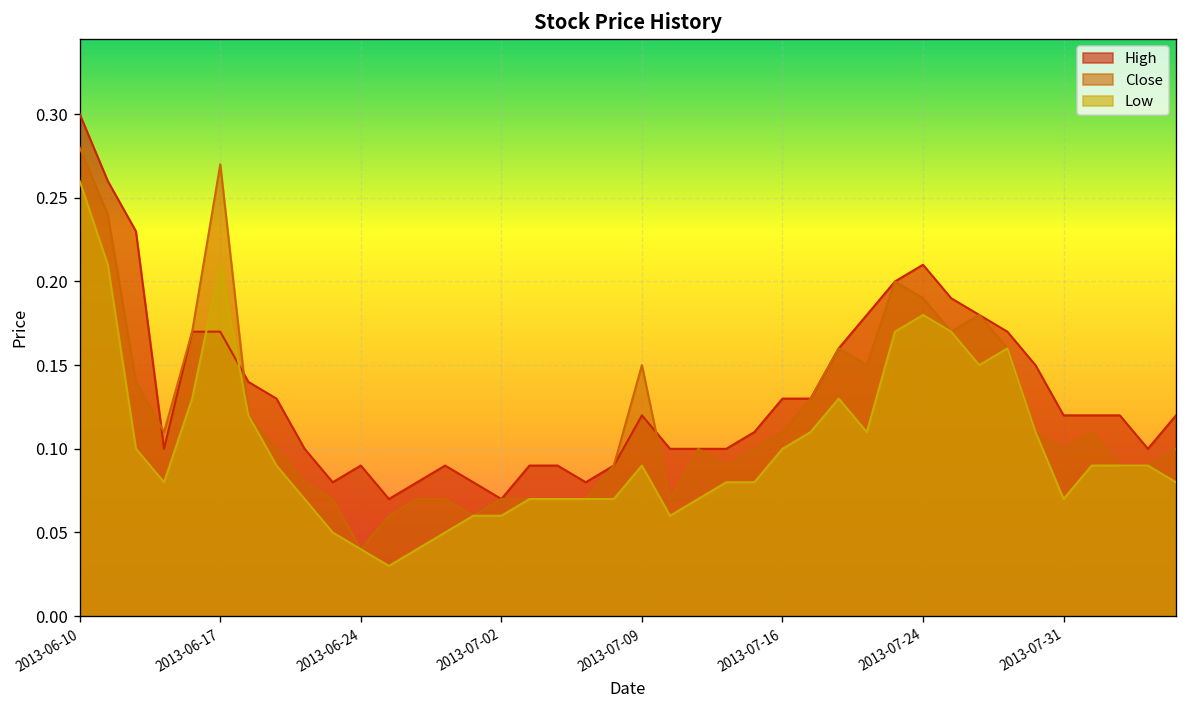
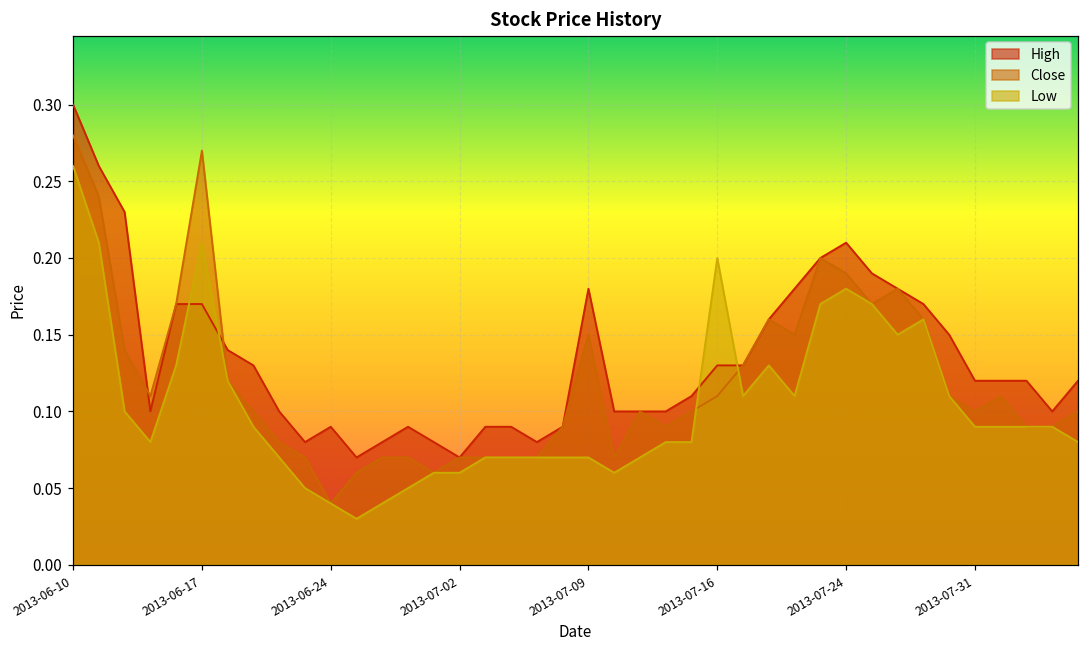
High, 2013-07-09: 0.12 -> 0.18
Low, 2013-07-09: 0.09 -> 0.07
Low, 2013-07-16: 0.1 -> 0.2
Low, 2013-07-31: 0.07 -> 0.09
